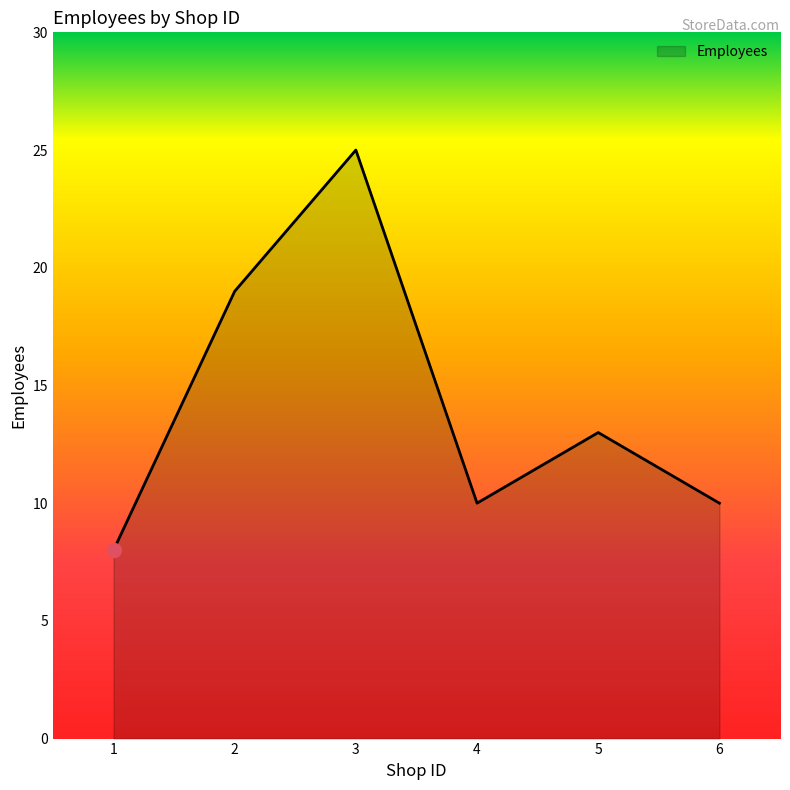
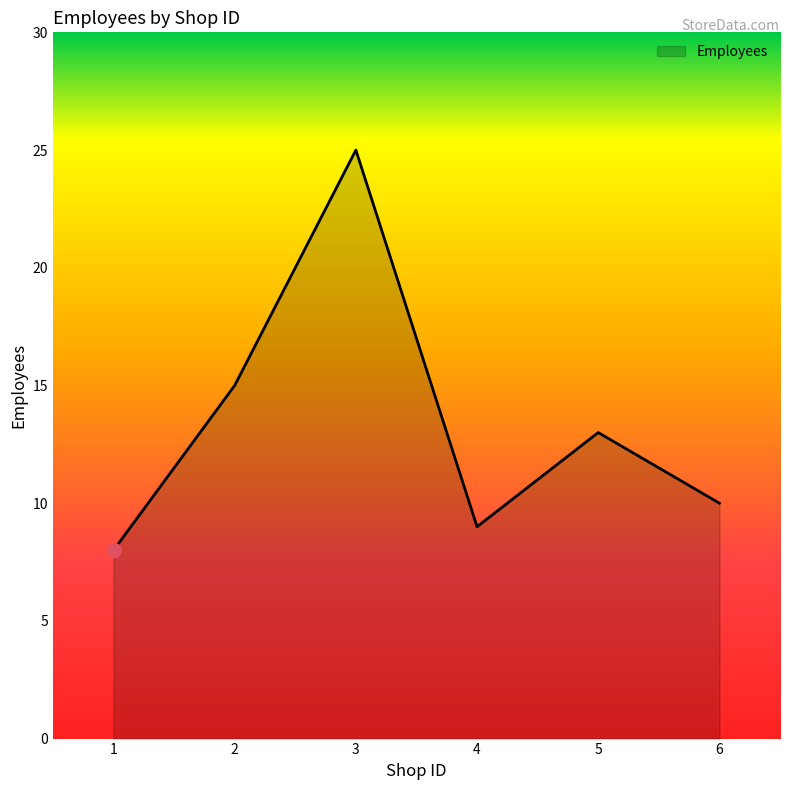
Employees, 2: 19 -> 15
Employees, 4: 10 -> 9
